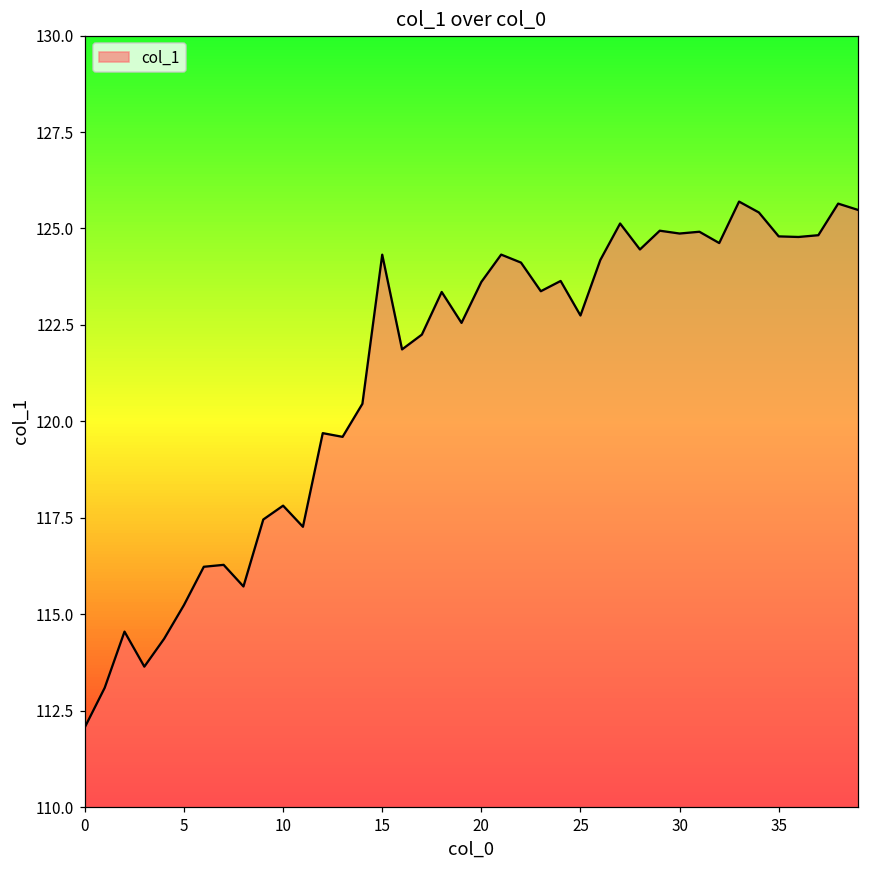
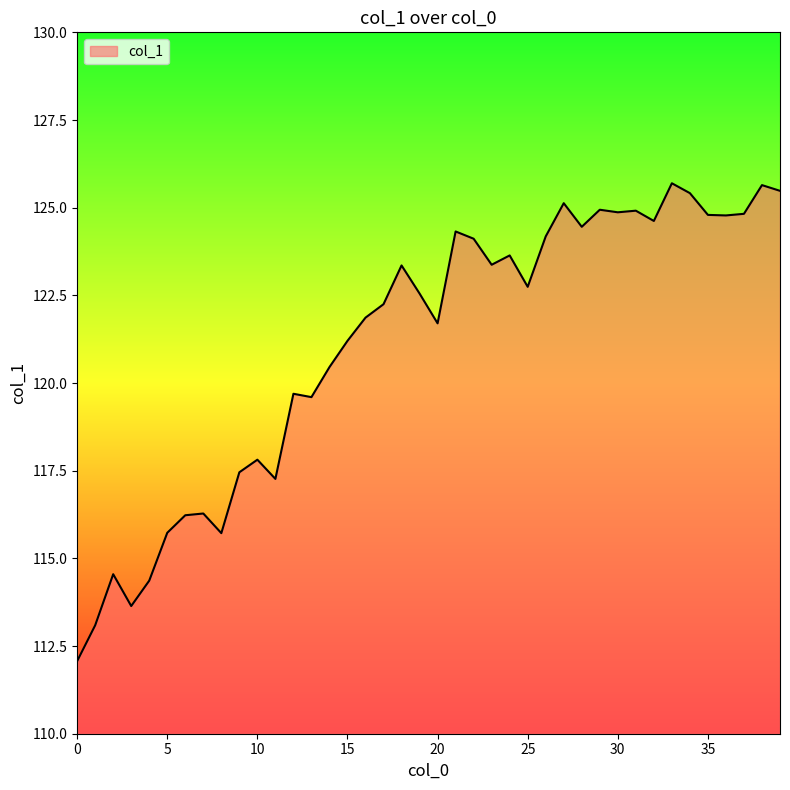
5: 115.2 -> 115.7
15: 124.3 -> 121.2
20: 123.6 -> 121.7
